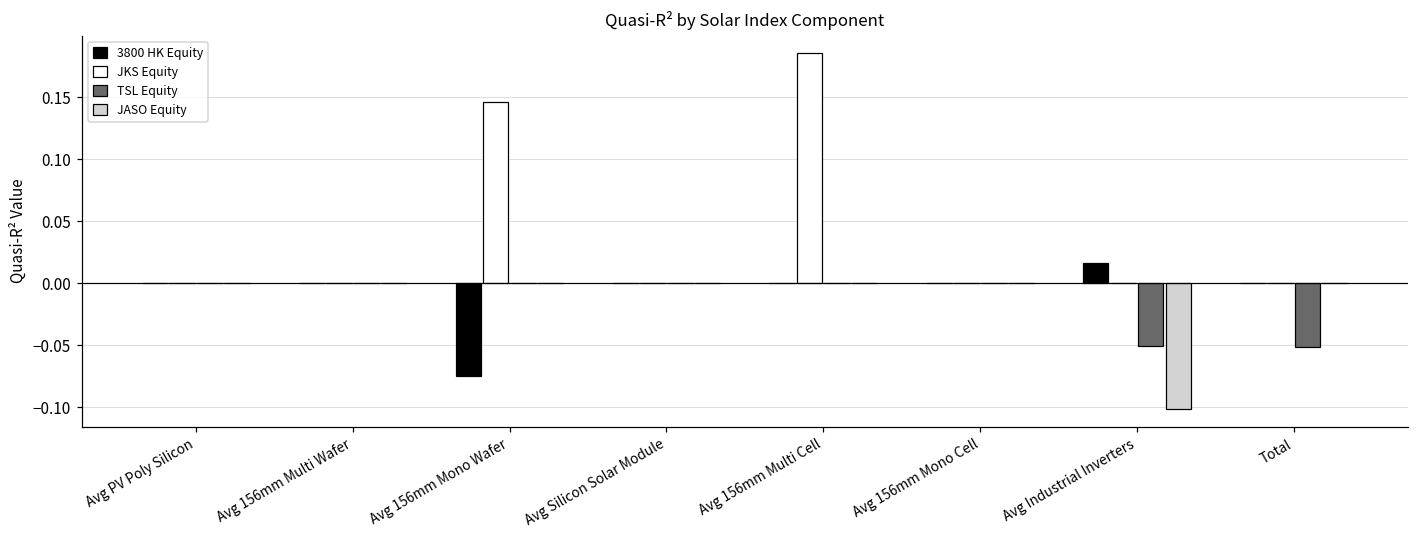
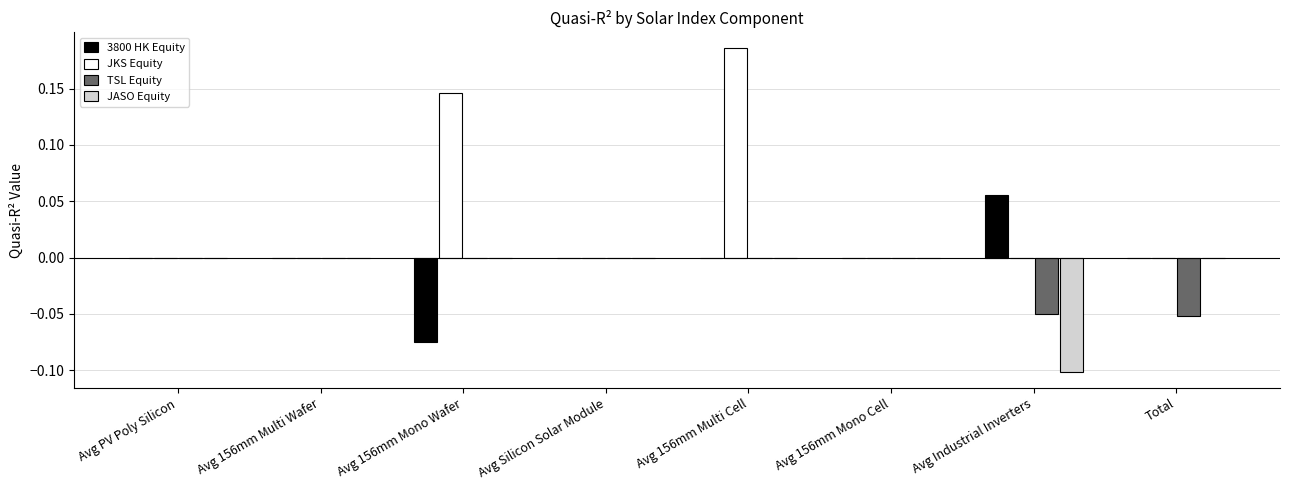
3800 HK Equity, Avg Industrial Inverters: 0.017 -> 0.056
